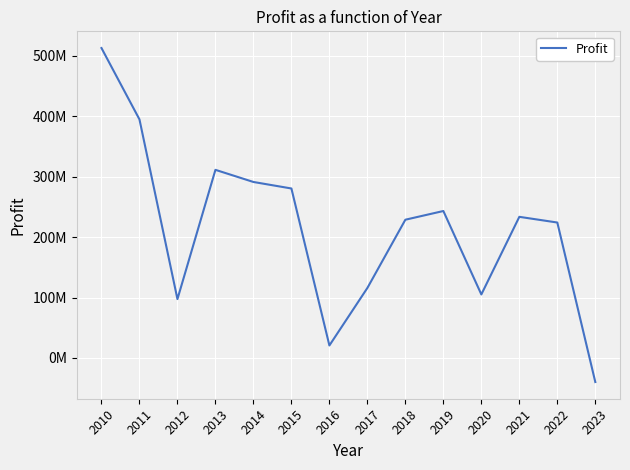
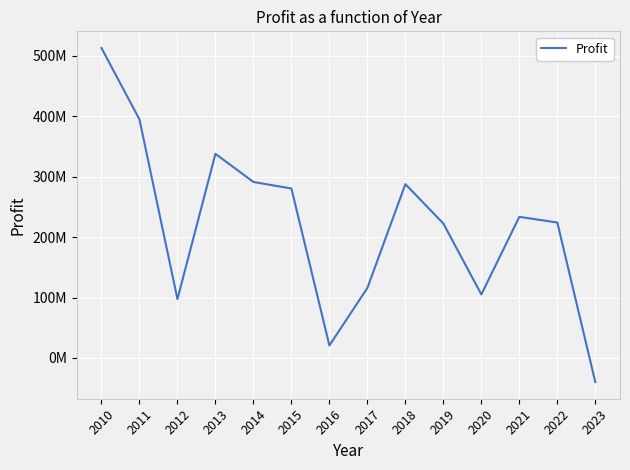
2013: 310000000 -> 340000000
2018: 230000000 -> 290000000
2019: 240000000 -> 220000000
